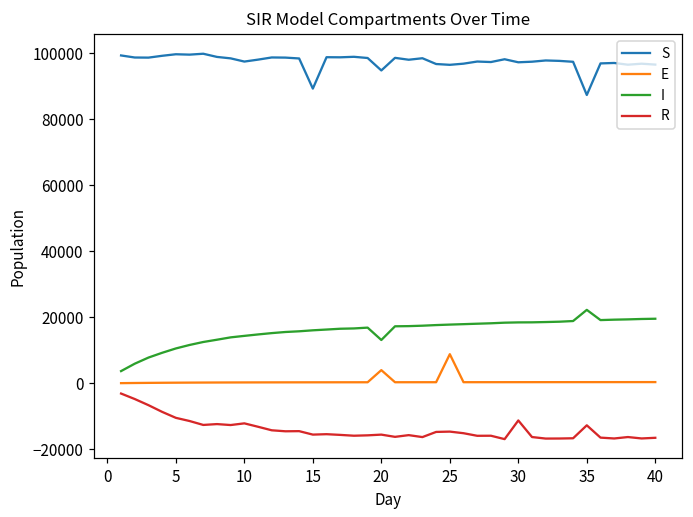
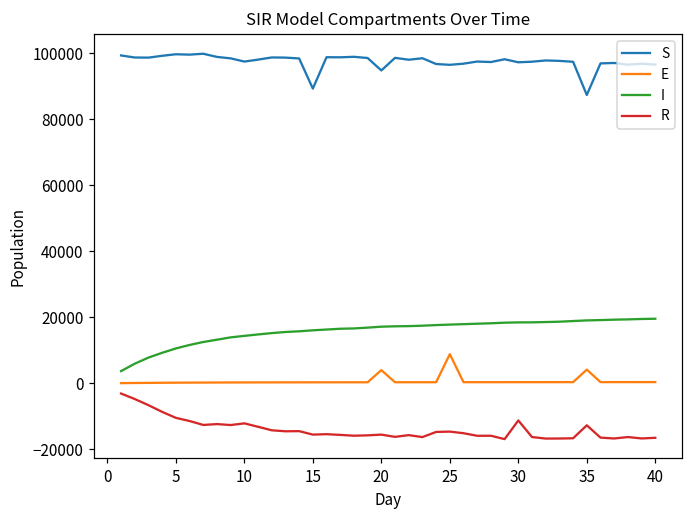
I, 20: 13000 -> 17000
E, 35: 0 -> 4000
I, 35: 22000 -> 19000
